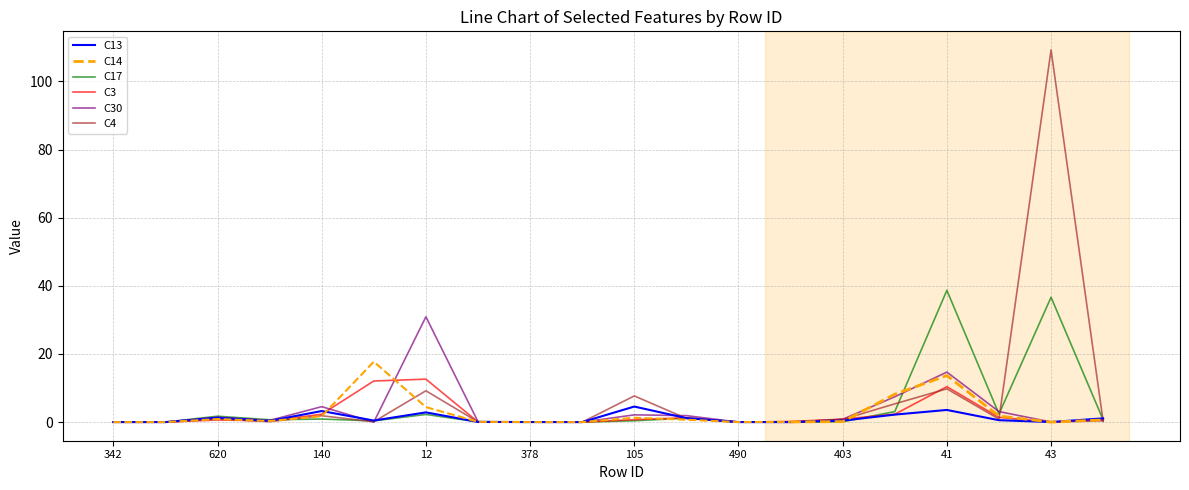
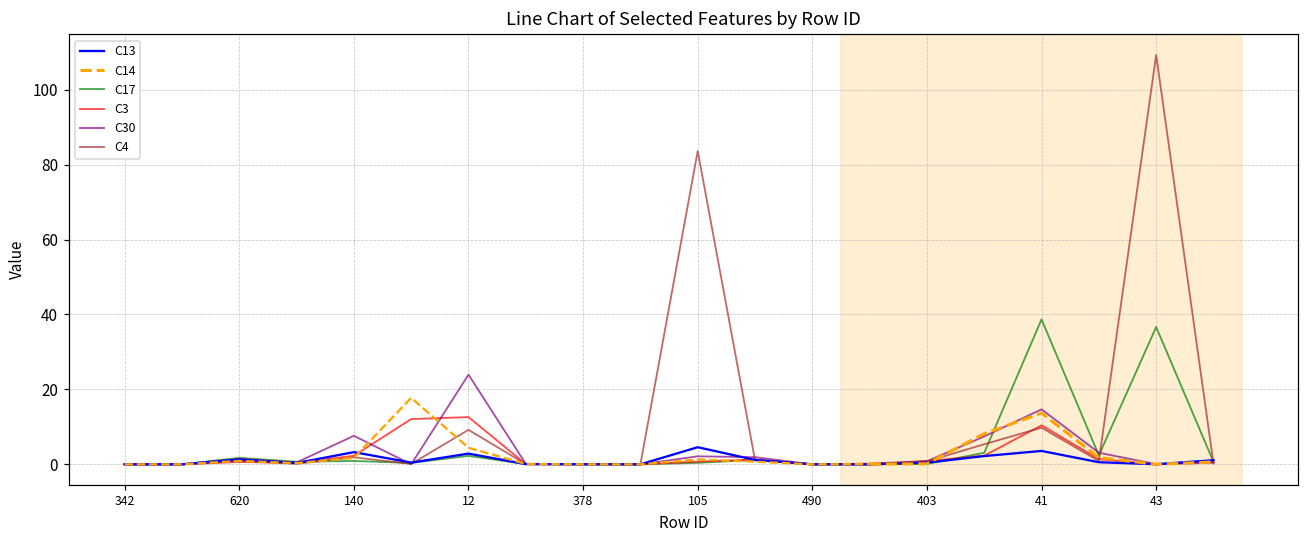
C30, 140: 5 -> 8
C30, 12: 31 -> 24
C4, 105: 8 -> 84
